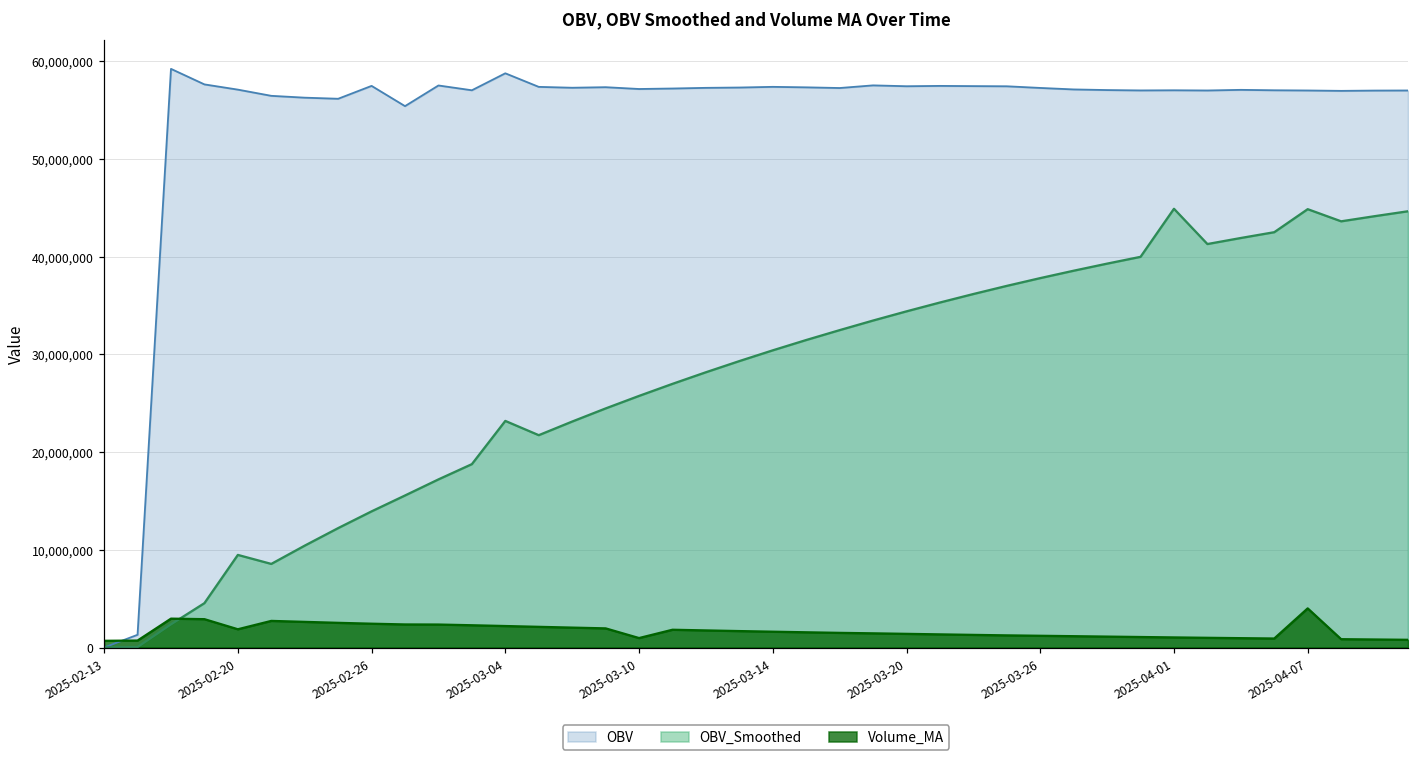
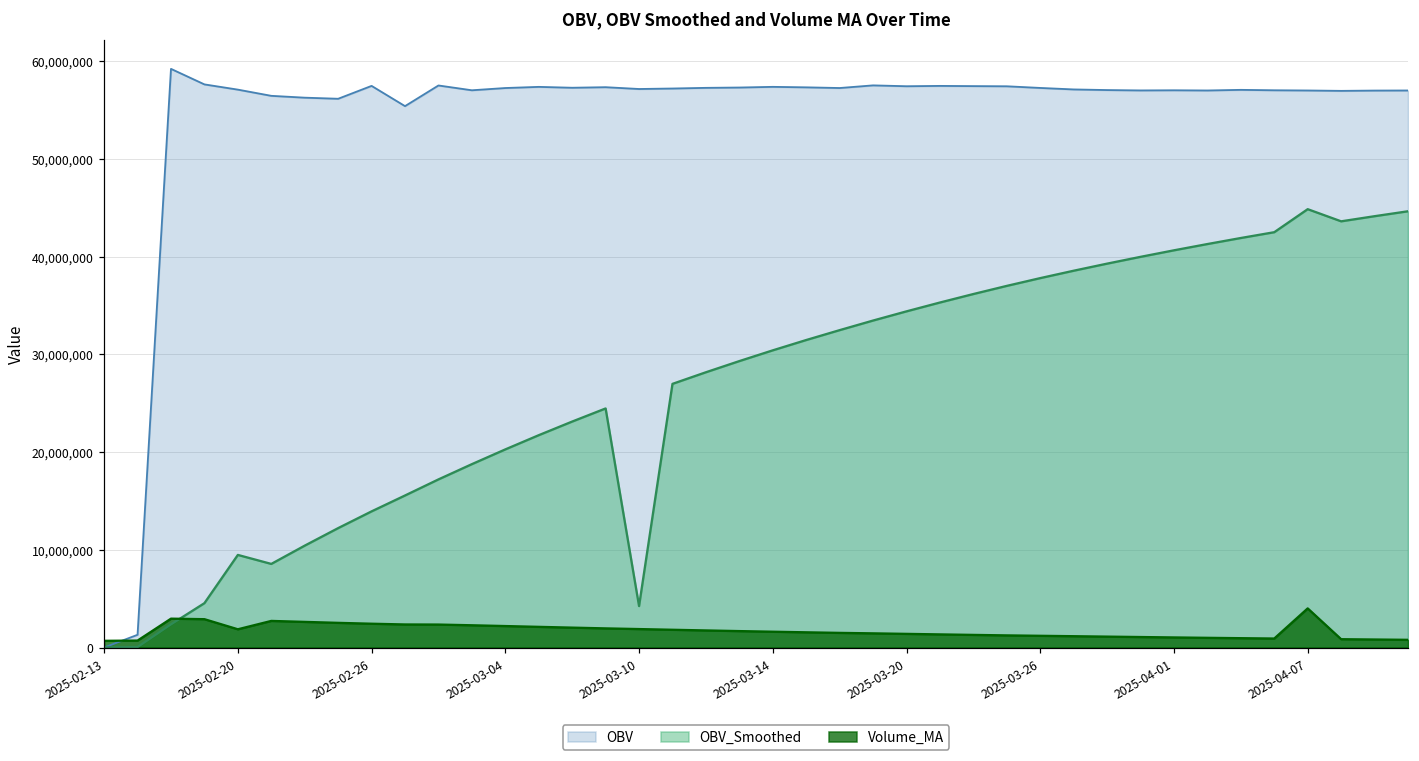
OBV, 2025-03-04: 59,000,000 -> 57,000,000
OBV_Smoothed, 2025-03-04: 23,000,000 -> 20,000,000
OBV_Smoothed, 2025-03-10: 26,000,000 -> 4,000,000
Volume_MA, 2025-03-10: 1,000,000 -> 2,000,000
OBV_Smoothed, 2025-04-01: 45,000,000 -> 41,000,000
